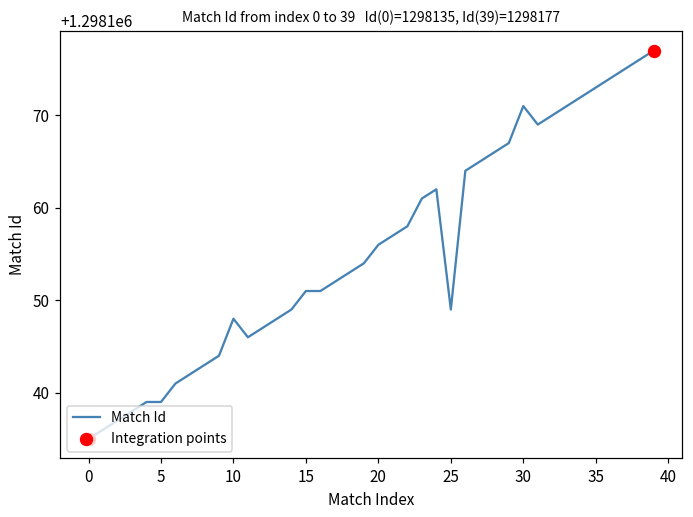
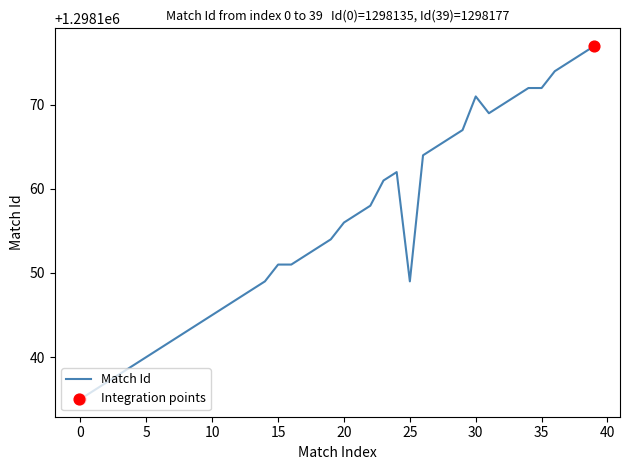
Match Id, 5: 1298139 -> 1298140
Match Id, 10: 1298148 -> 1298145
Match Id, 35: 1298173 -> 1298172
